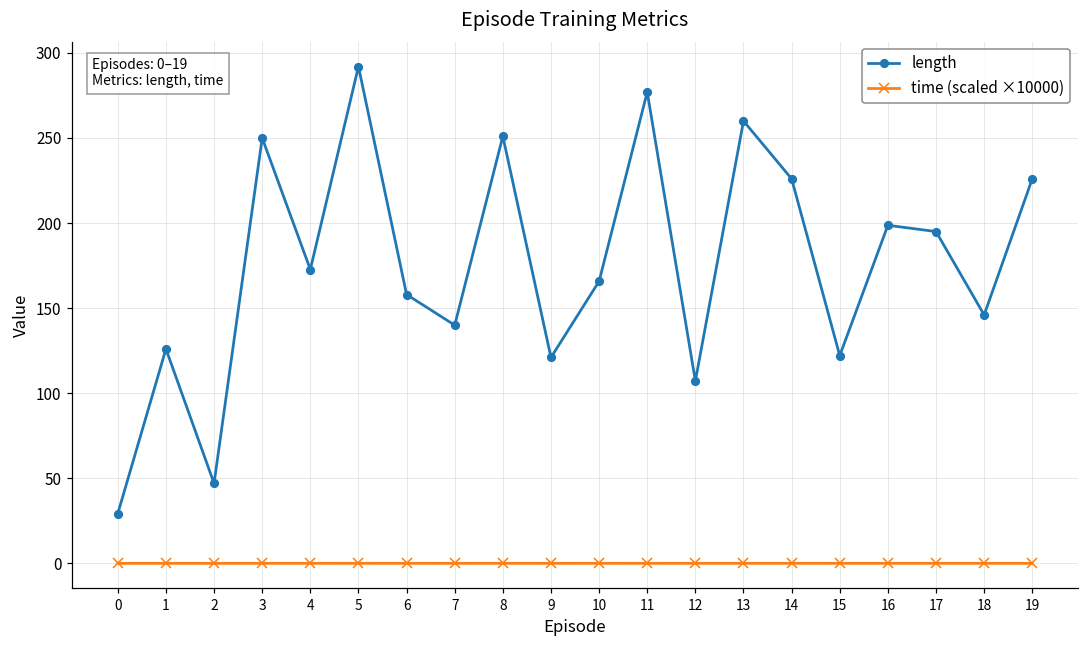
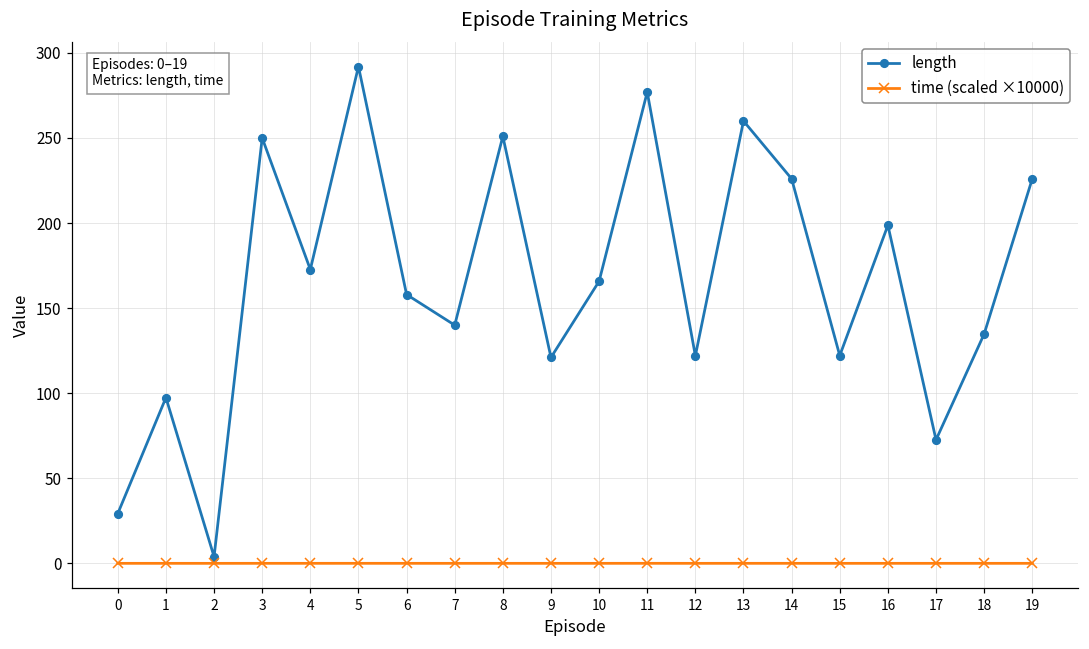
length, 1: 126 -> 97
length, 2: 47 -> 4
length, 12: 107 -> 122
length, 17: 195 -> 73
length, 18: 146 -> 135
